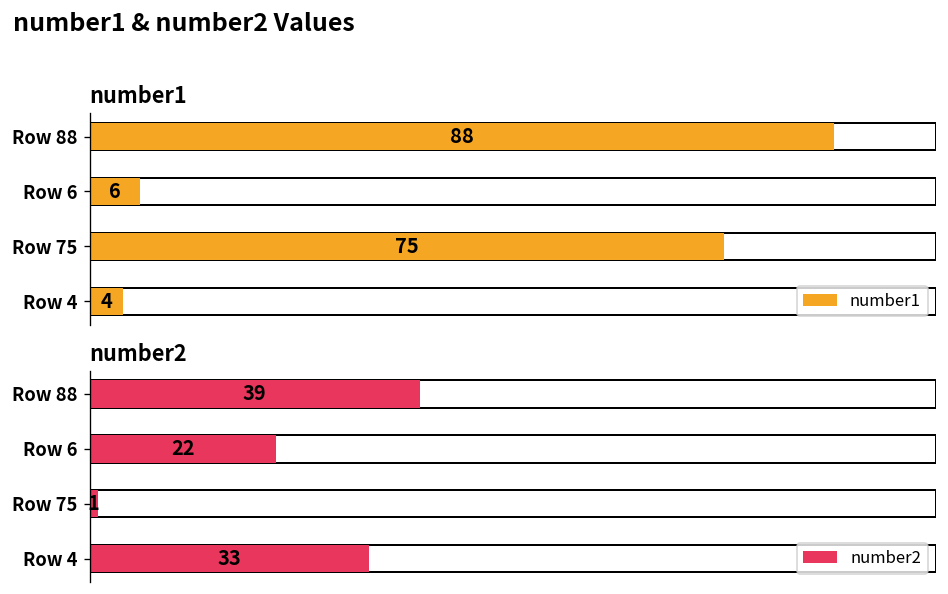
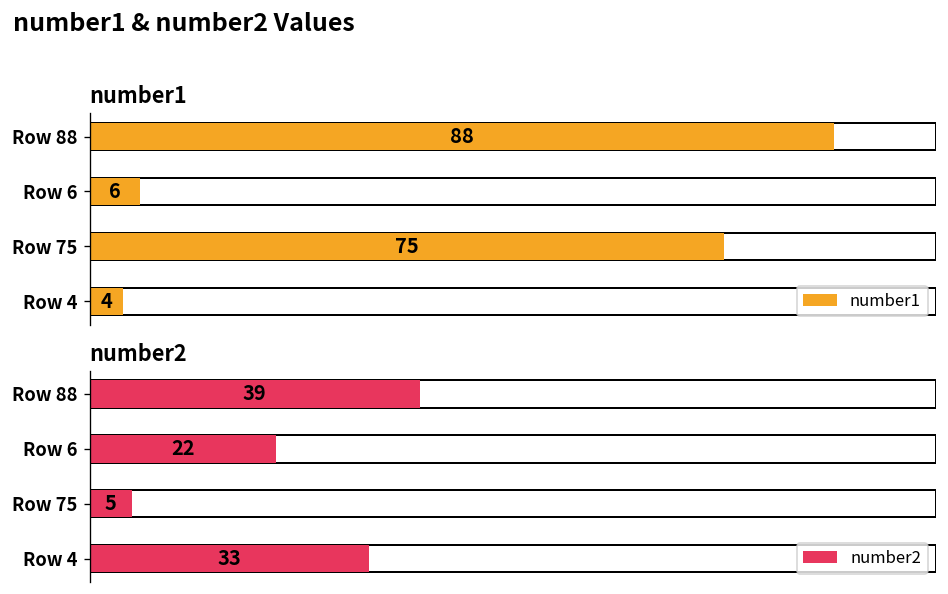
number2, number2, Row 75: 1 -> 5
